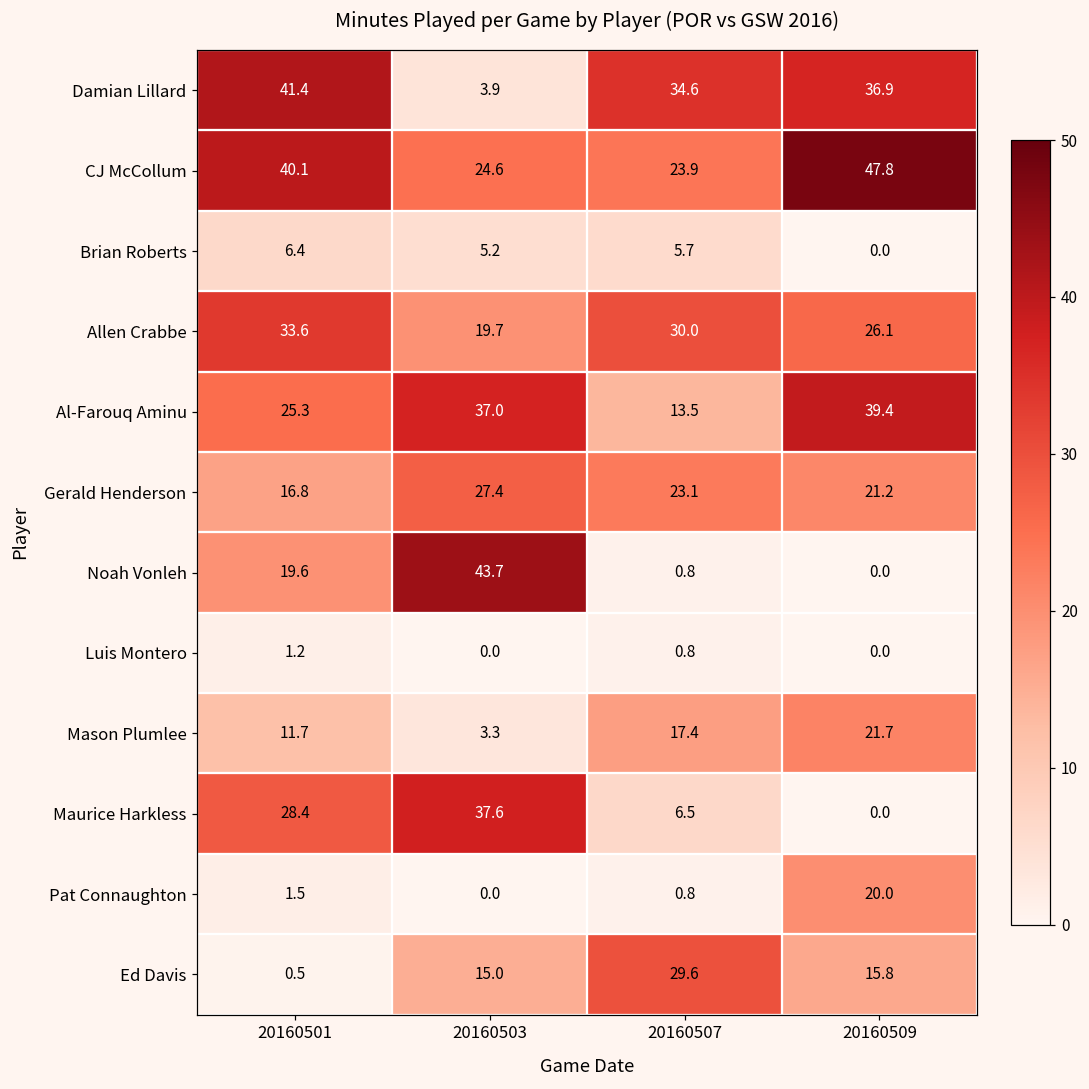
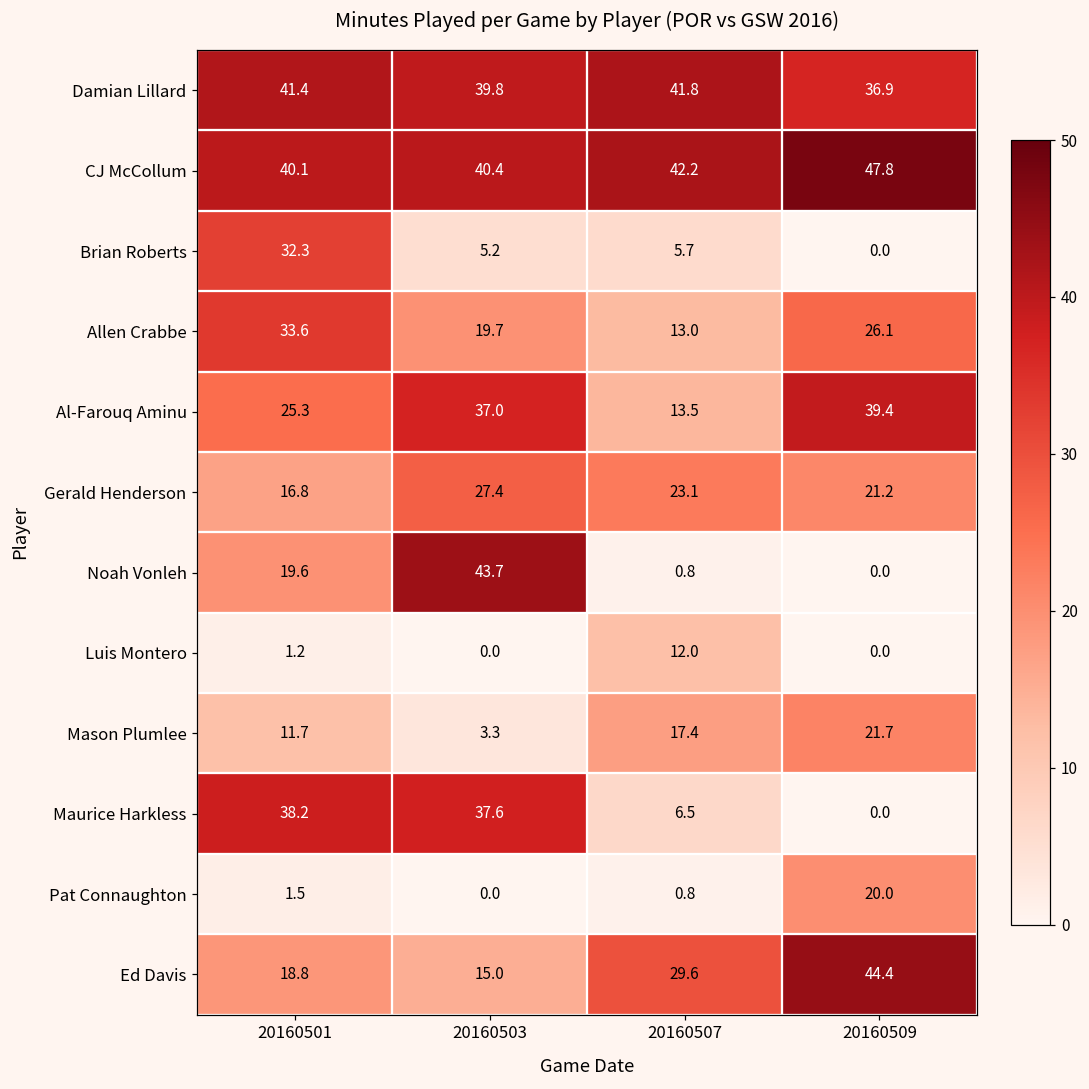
Damian Lillard, 20160503: 3.9 -> 39.8
Damian Lillard, 20160507: 34.6 -> 41.8
CJ McCollum, 20160503: 24.6 -> 40.4
CJ McCollum, 20160507: 23.9 -> 42.2
Brian Roberts, 20160501: 6.4 -> 32.3
Allen Crabbe, 20160507: 30.0 -> 13.0
Luis Montero, 20160507: 0.8 -> 12.0
Maurice Harkless, 20160501: 28.4 -> 38.2
Ed Davis, 20160501: 0.5 -> 18.8
Ed Davis, 20160509: 15.8 -> 44.4
